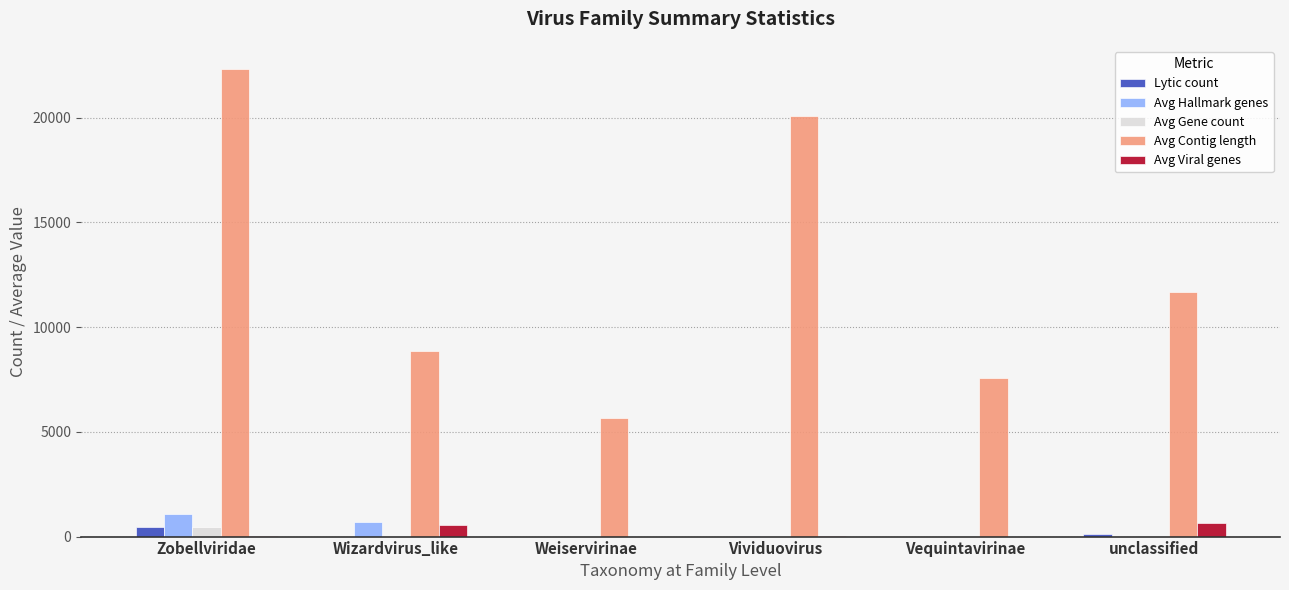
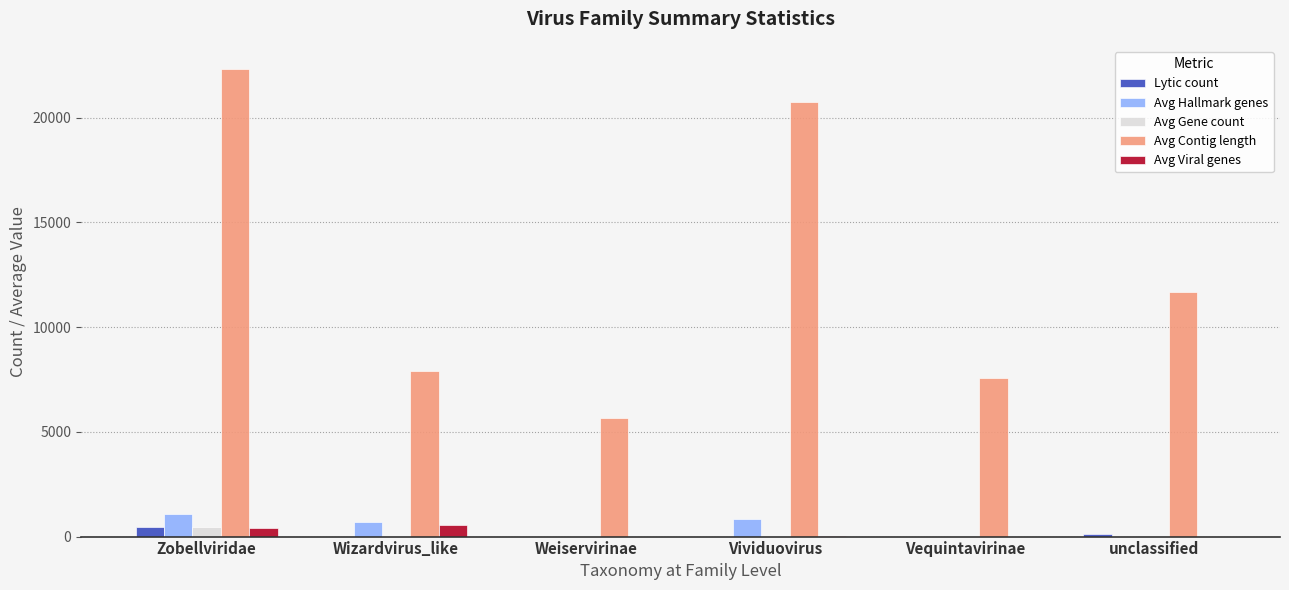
Avg Viral genes, Zobellviridae: 0 -> 400
Avg Contig length, Wizardvirus_like: 8900 -> 7900
Avg Hallmark genes, Vividuovirus: 0 -> 900
Avg Contig length, Vividuovirus: 20100 -> 20800
Avg Viral genes, unclassified: 600 -> 0
